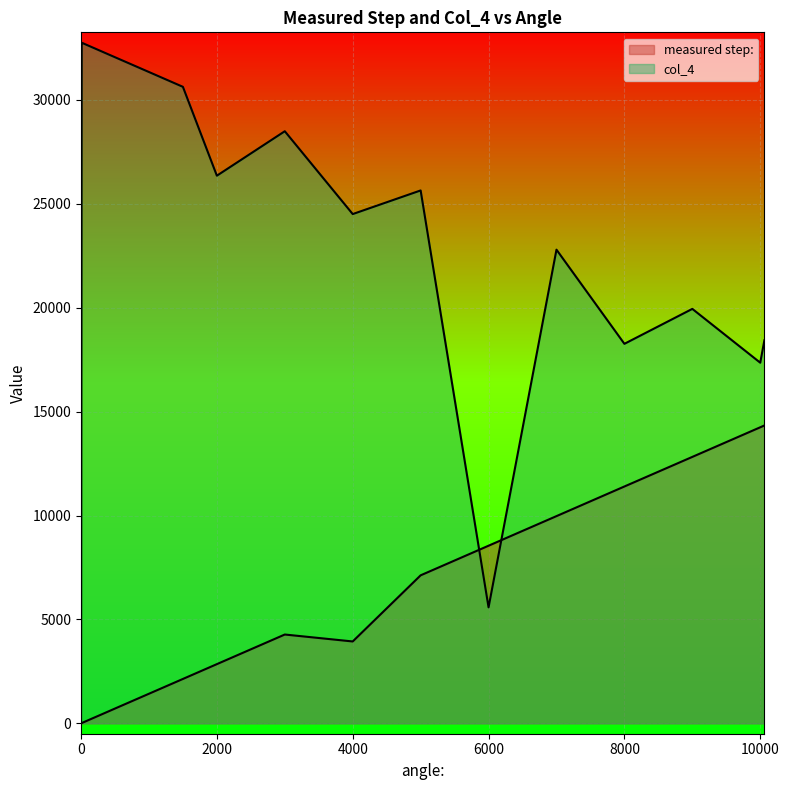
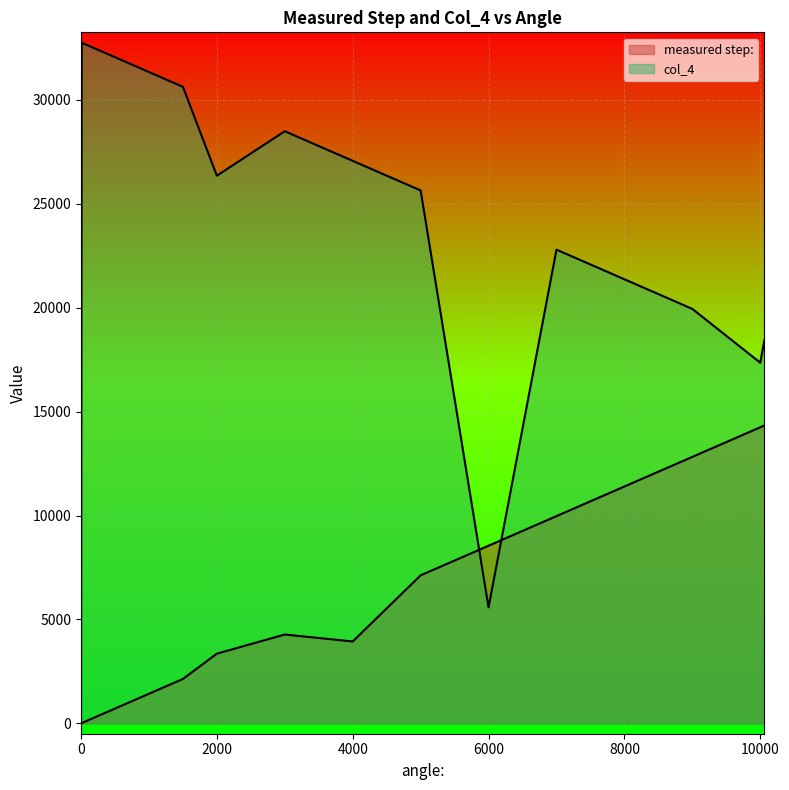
measured step:, 2000: 2800 -> 3400
col_4, 4000: 24500 -> 27100
col_4, 8000: 18300 -> 21400
